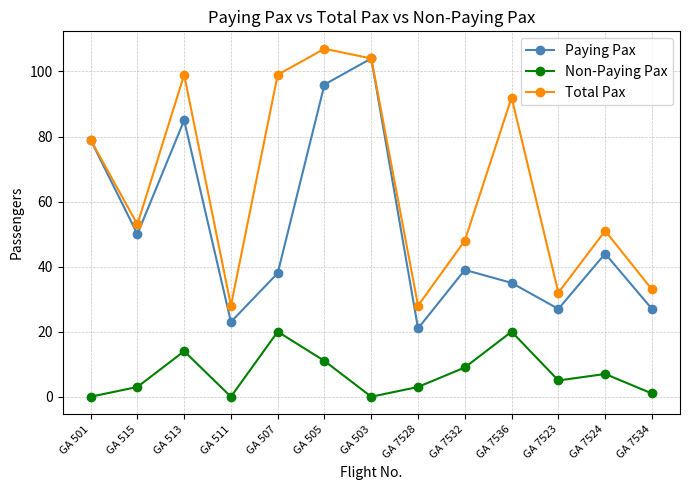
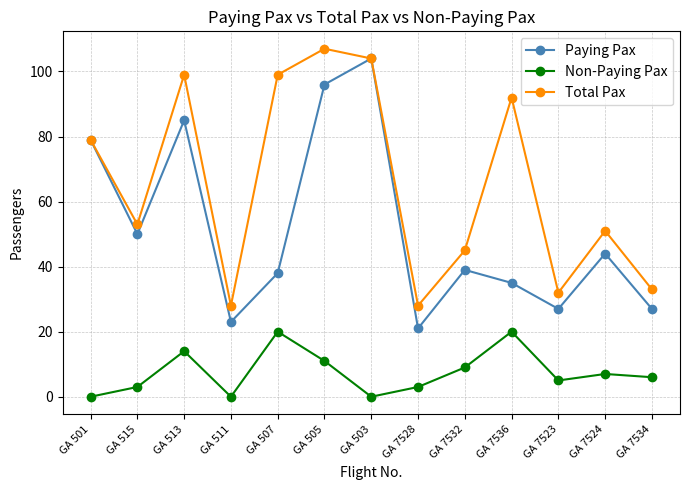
Total Pax, GA 7532: 48 -> 45
Non-Paying Pax, GA 7534: 1 -> 6
